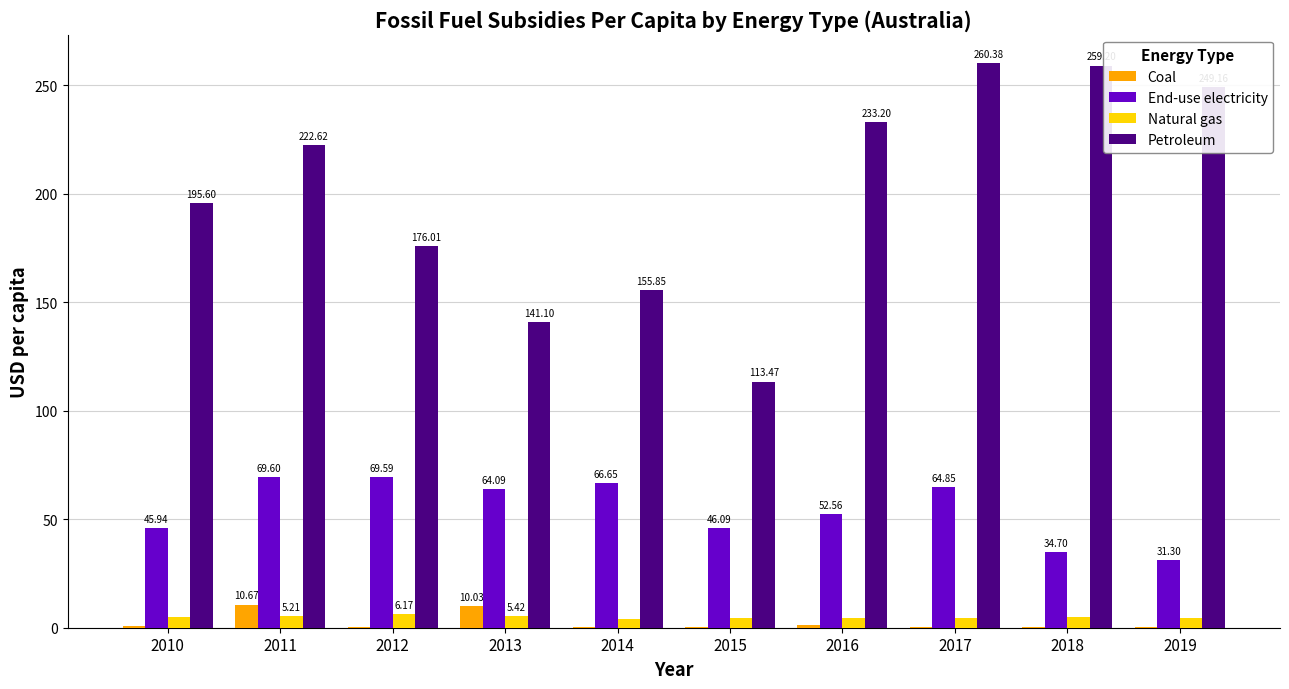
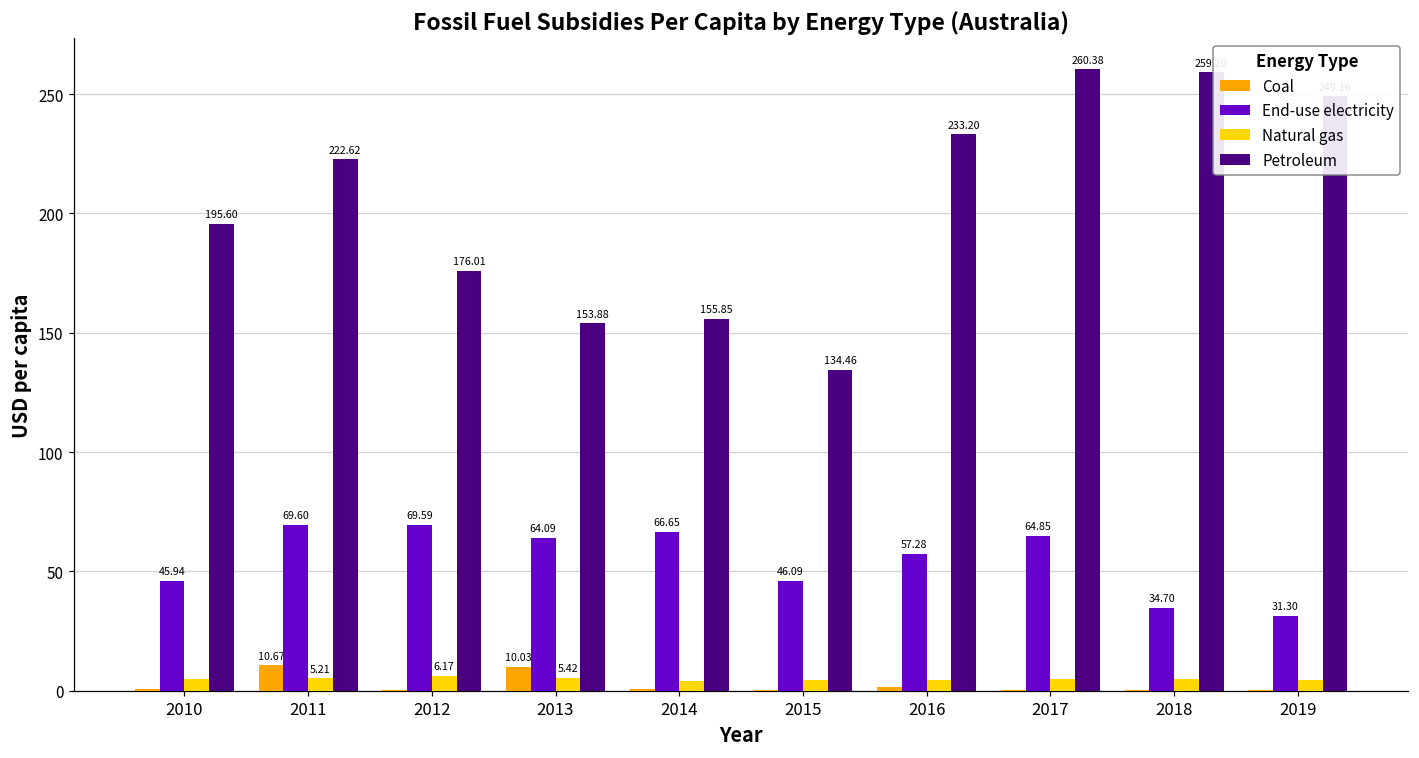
Petroleum, 2013: 141.10 -> 153.88
Petroleum, 2015: 113.47 -> 134.46
End-use electricity, 2016: 52.56 -> 57.28
